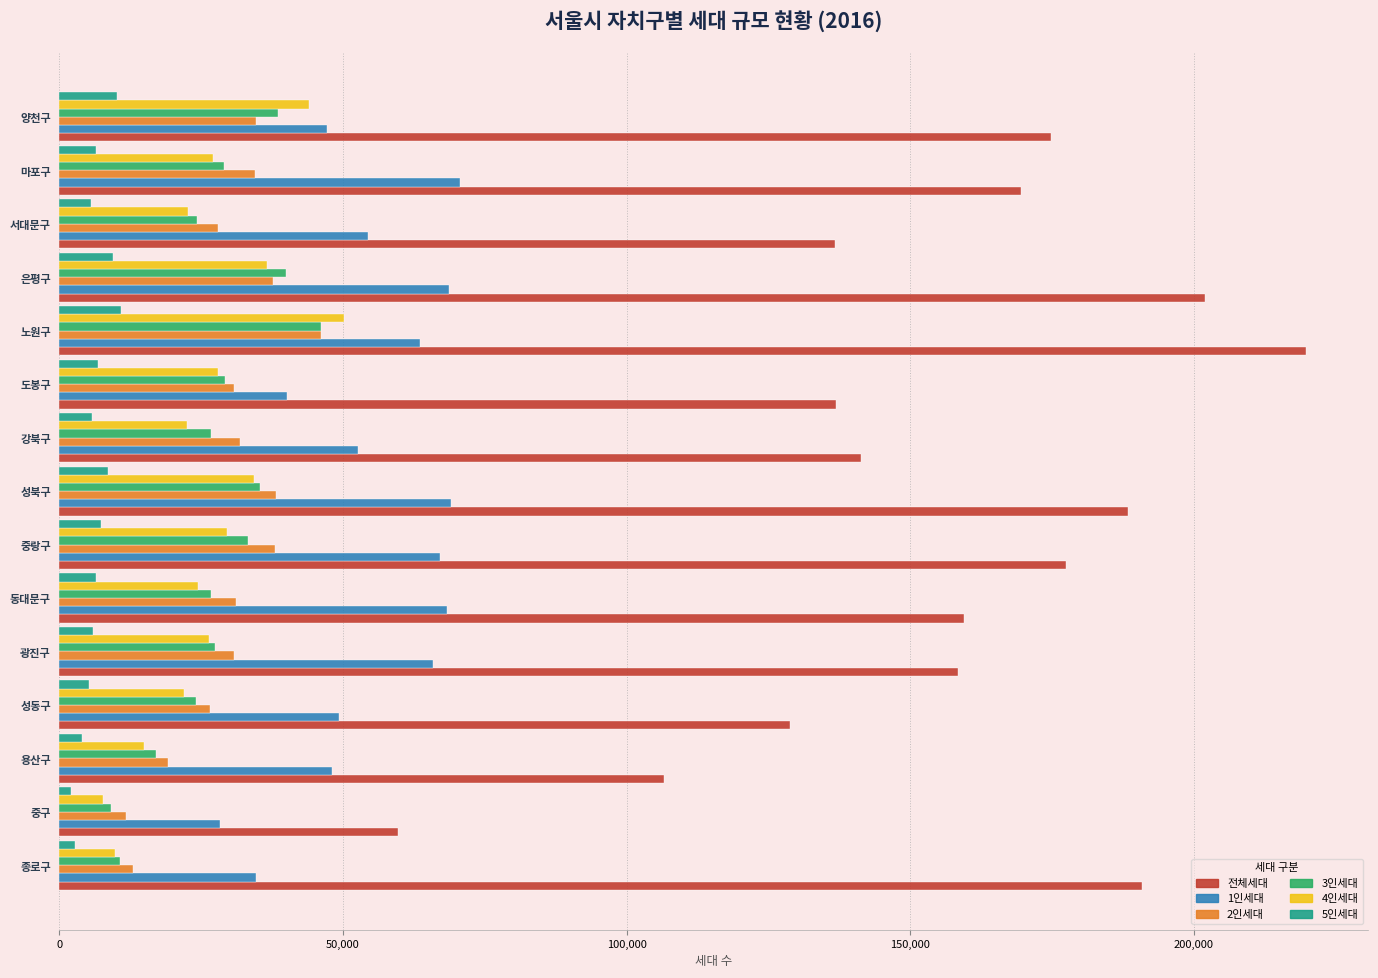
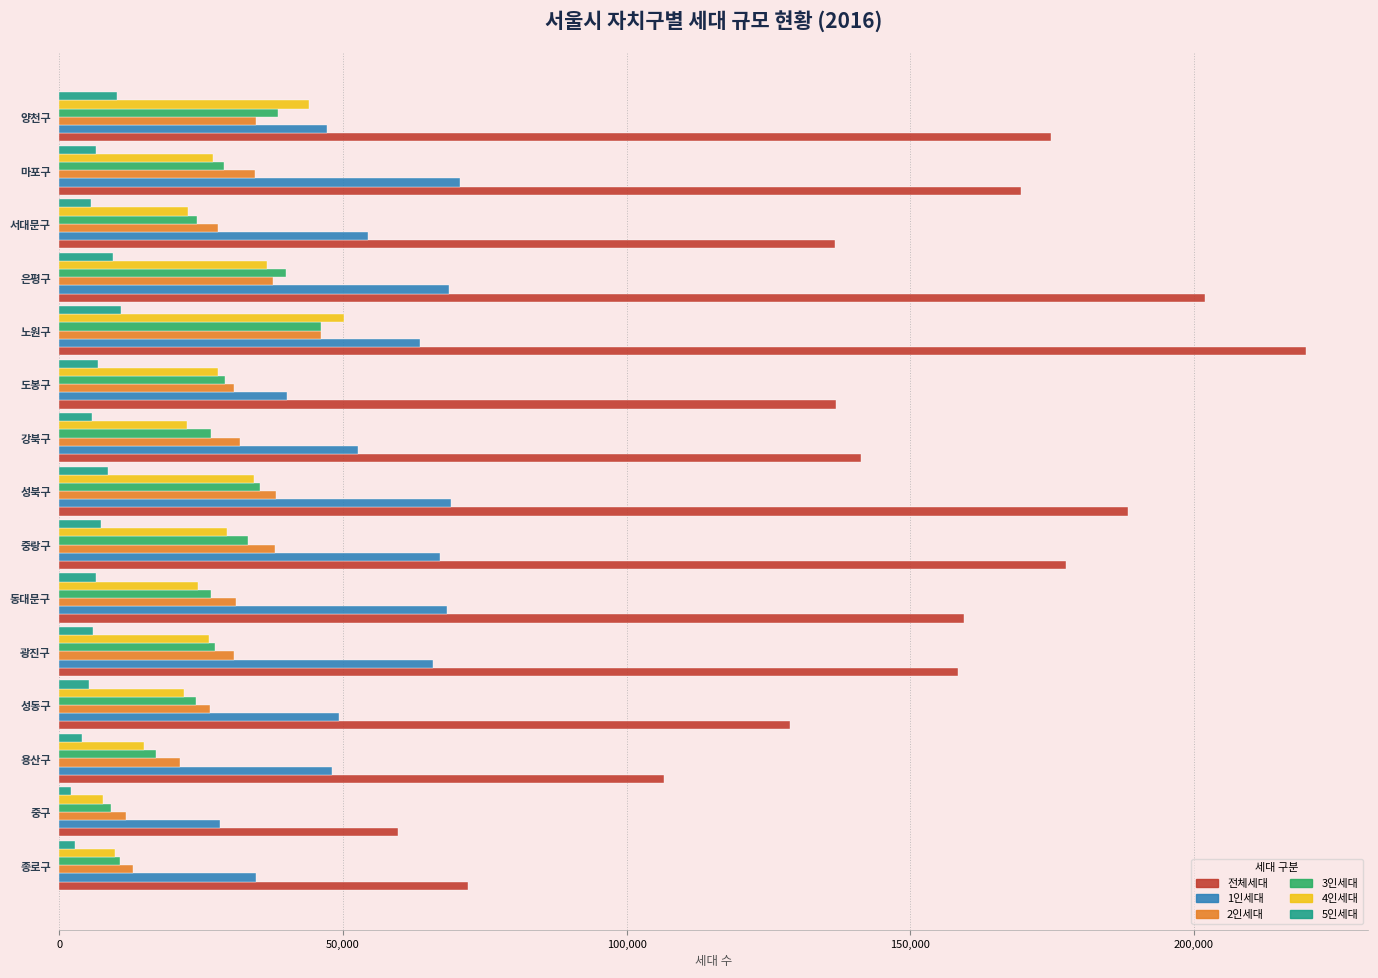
2인세대, 용산구: 19,000 -> 21,000
전체세대, 종로구: 191,000 -> 72,000
